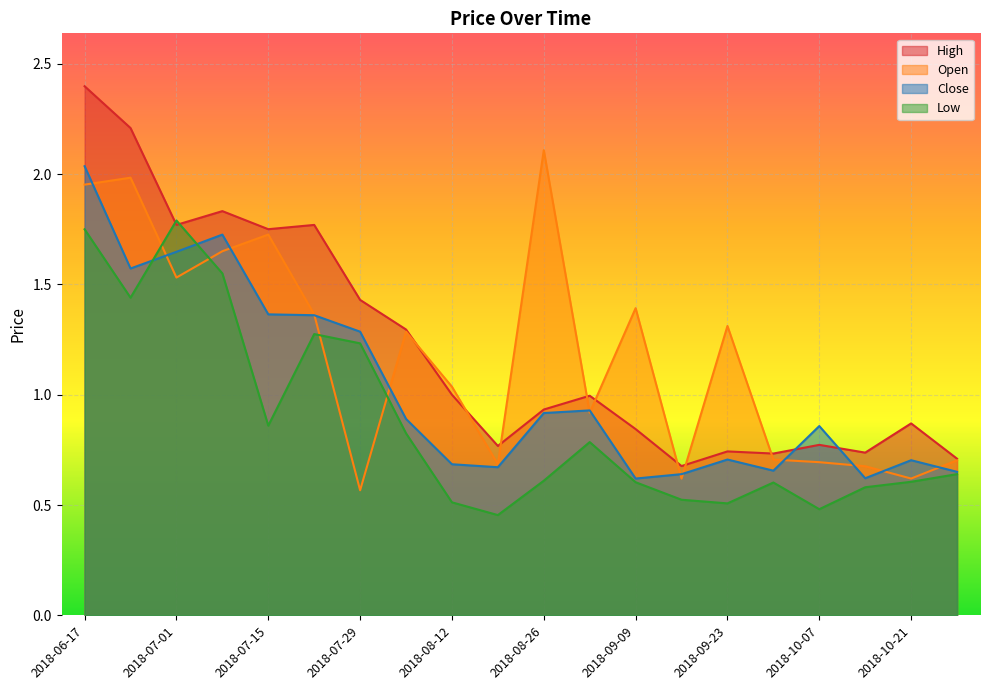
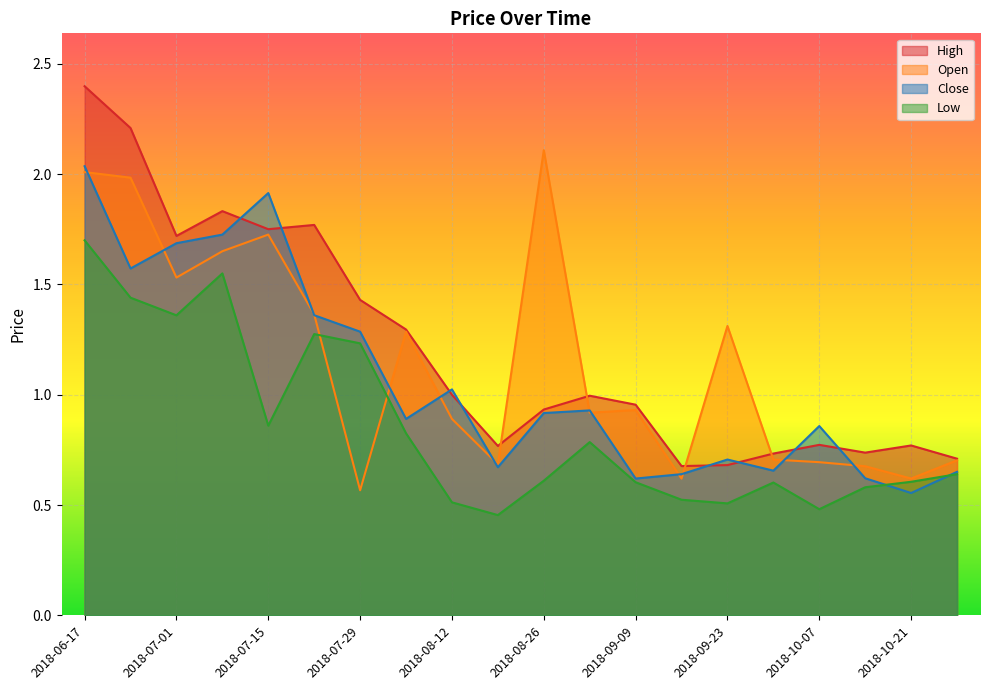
Open, 2018-06-17: 1.95 -> 2.01
Low, 2018-06-17: 1.75 -> 1.70
High, 2018-07-01: 1.77 -> 1.72
Close, 2018-07-01: 1.65 -> 1.69
Low, 2018-07-01: 1.79 -> 1.36
Close, 2018-07-15: 1.36 -> 1.91
Open, 2018-08-12: 1.04 -> 0.89
Close, 2018-08-12: 0.68 -> 1.02
High, 2018-09-09: 0.84 -> 0.95
Open, 2018-09-09: 1.39 -> 0.93
High, 2018-09-23: 0.74 -> 0.68
High, 2018-10-21: 0.87 -> 0.77
Close, 2018-10-21: 0.70 -> 0.55
